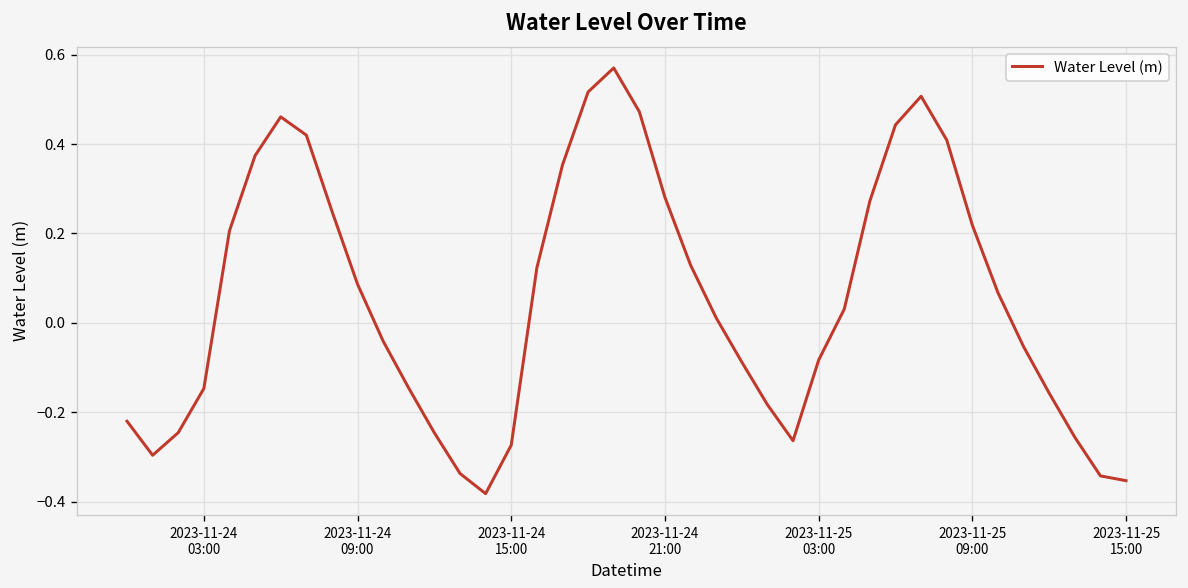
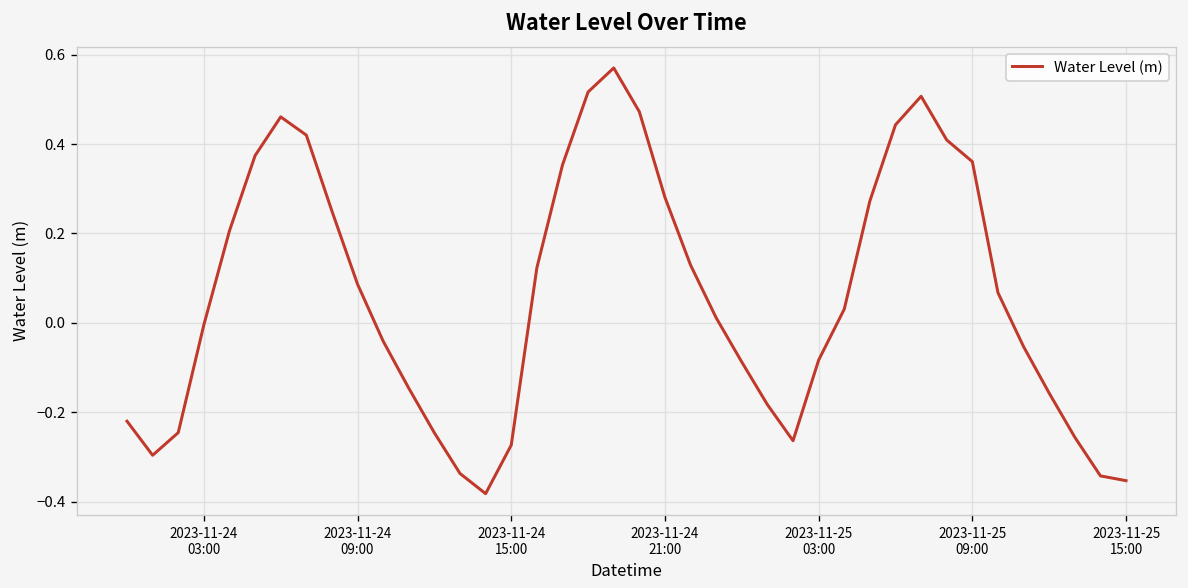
2023-11-24 03:00: -0.15 -> 0.00
2023-11-25 09:00: 0.22 -> 0.36
